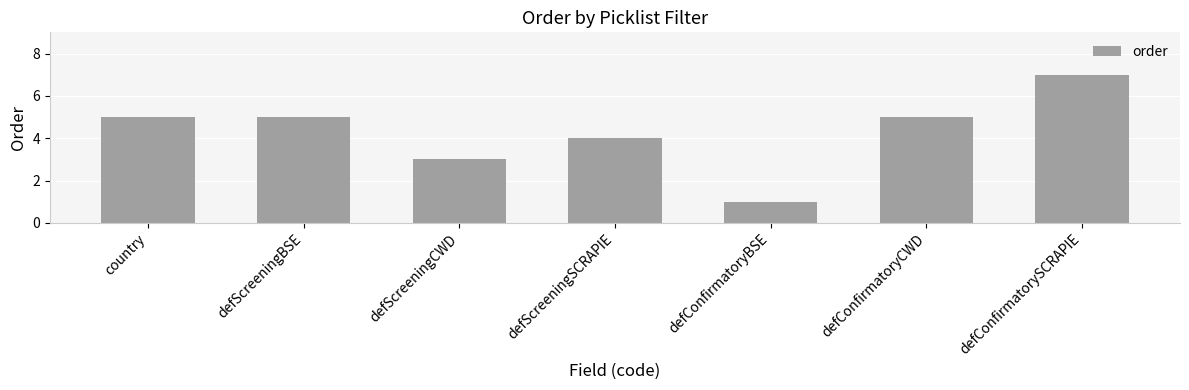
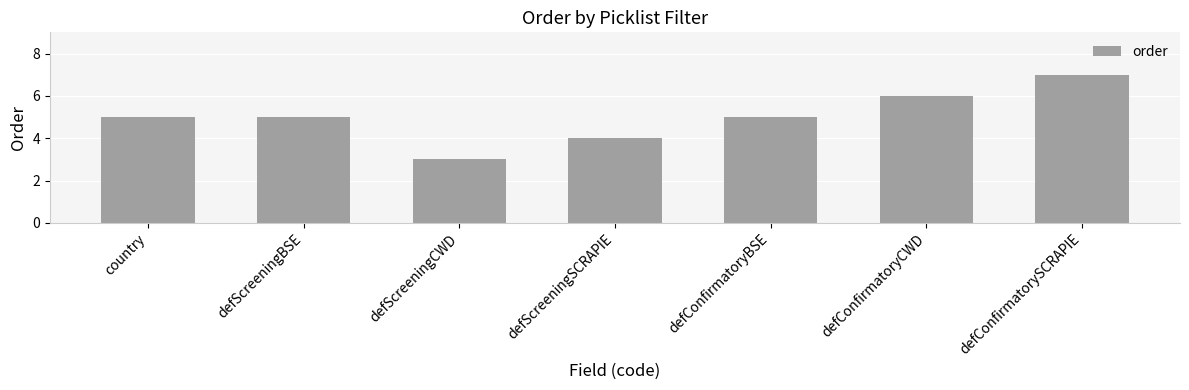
defConfirmatoryBSE: 1 -> 5
defConfirmatoryCWD: 5 -> 6
